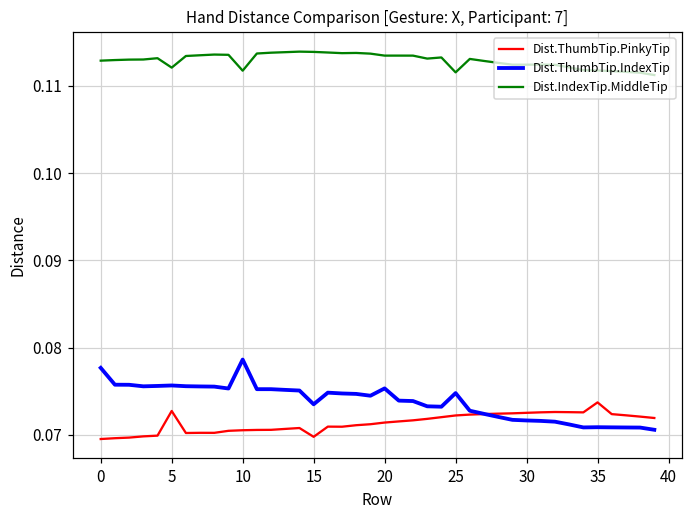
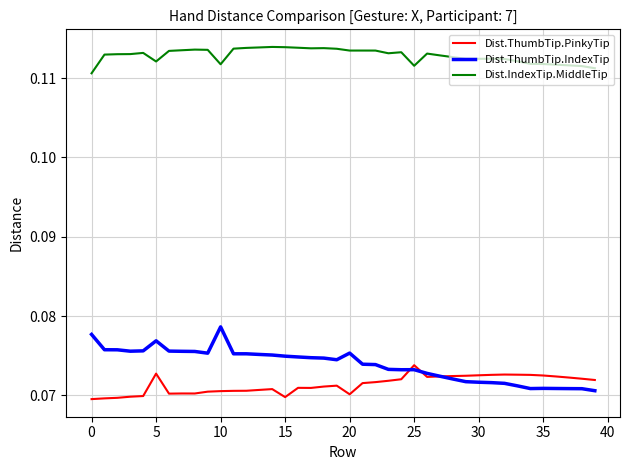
Dist.IndexTip.MiddleTip, 0: 0.113 -> 0.111
Dist.ThumbTip.IndexTip, 5: 0.076 -> 0.077
Dist.ThumbTip.IndexTip, 15: 0.074 -> 0.075
Dist.ThumbTip.PinkyTip, 20: 0.071 -> 0.070
Dist.ThumbTip.PinkyTip, 25: 0.072 -> 0.074
Dist.ThumbTip.IndexTip, 25: 0.075 -> 0.073
Dist.ThumbTip.PinkyTip, 35: 0.074 -> 0.073
